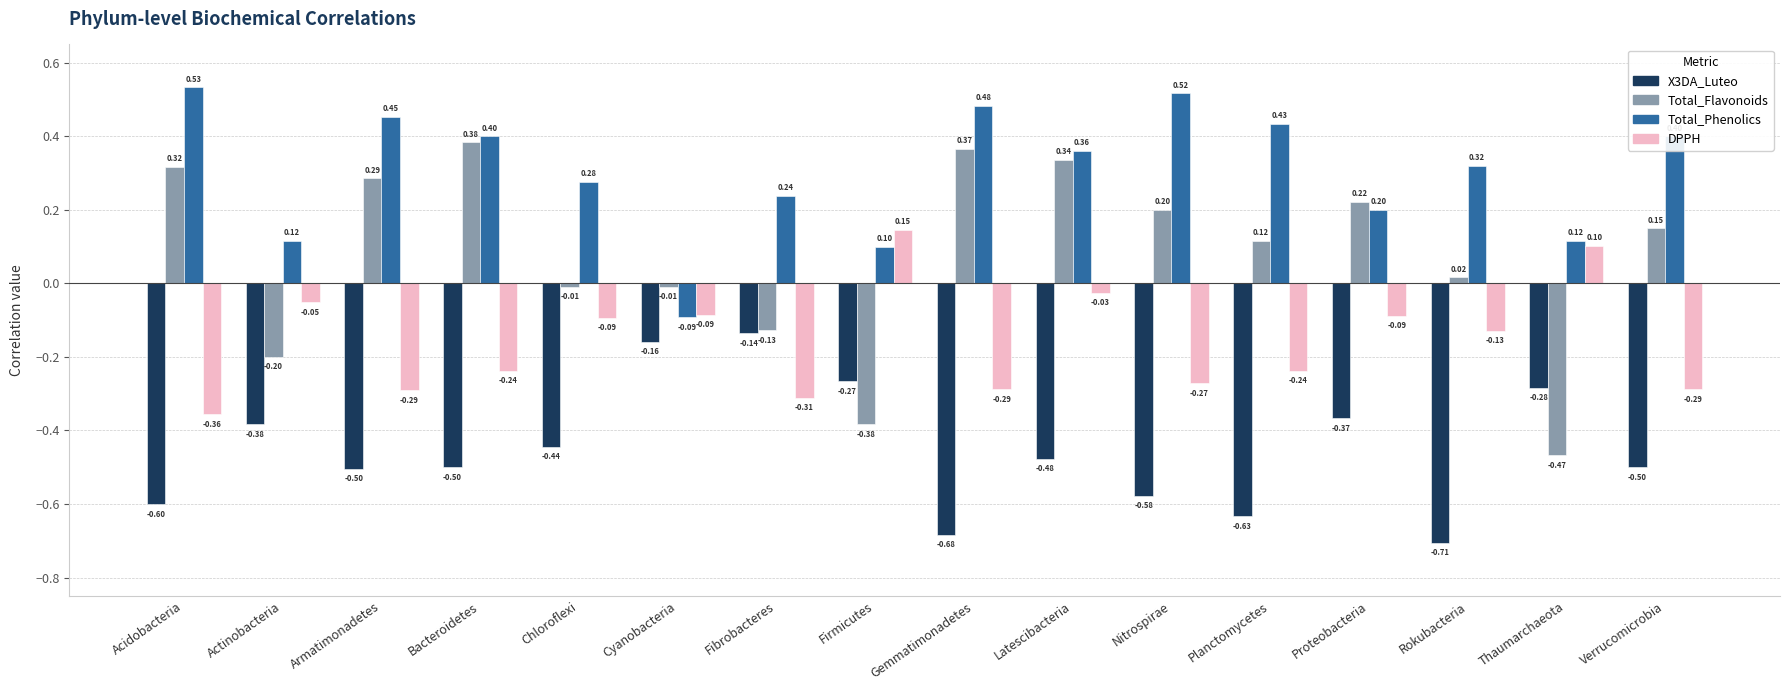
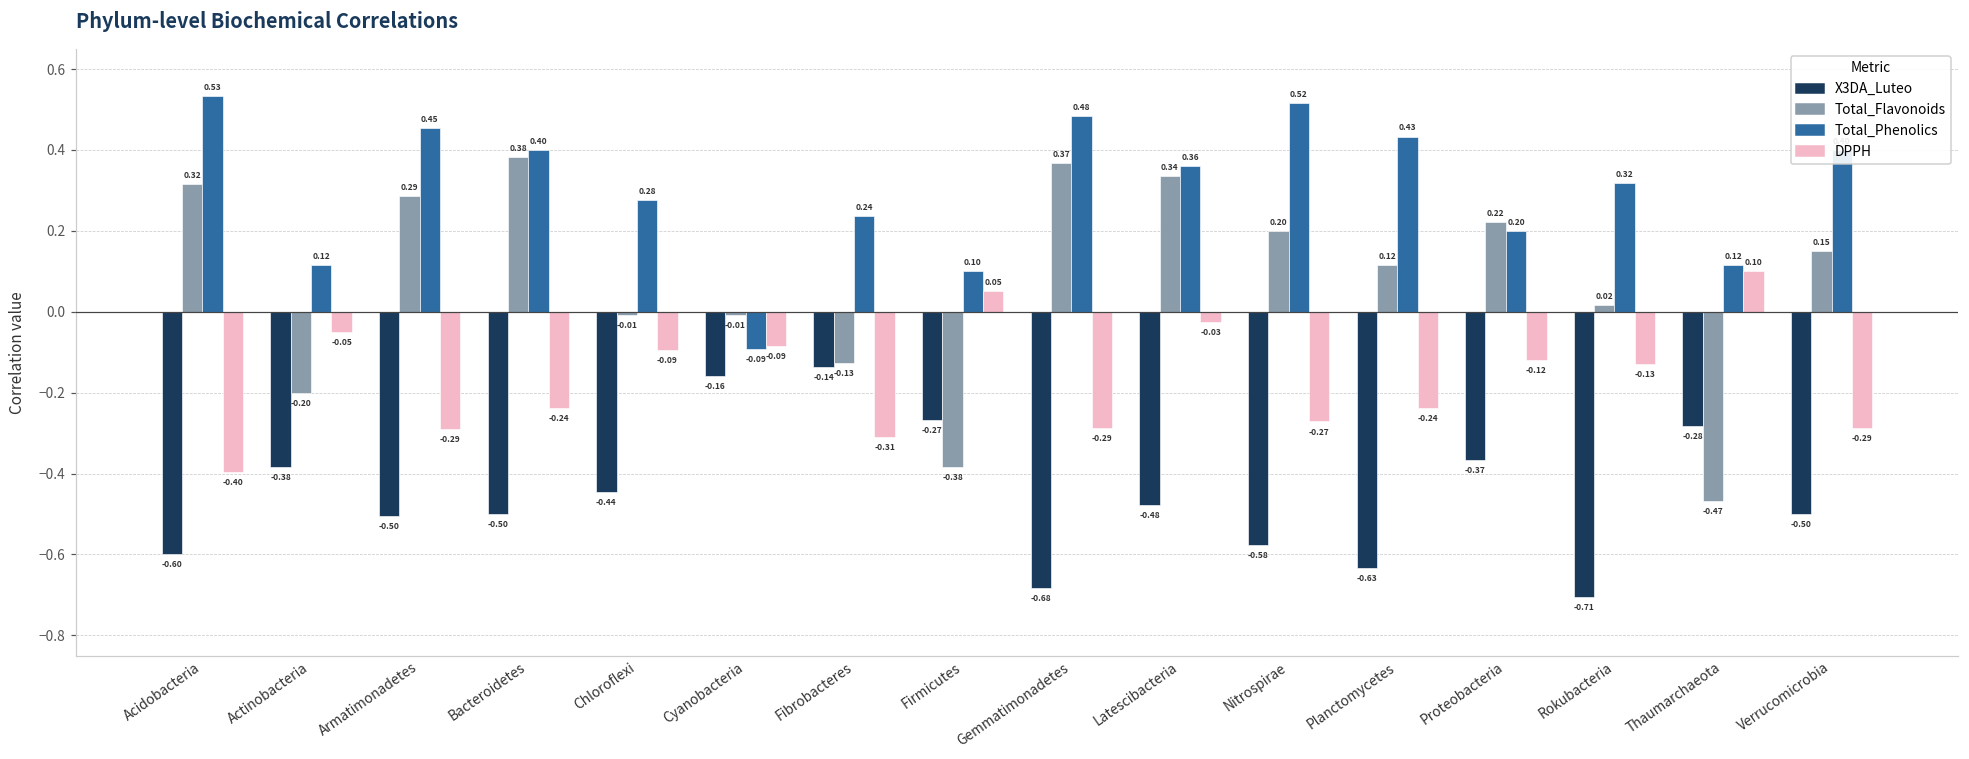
DPPH, Acidobacteria: -0.36 -> -0.40
DPPH, Firmicutes: 0.15 -> 0.05
DPPH, Proteobacteria: -0.09 -> -0.12
